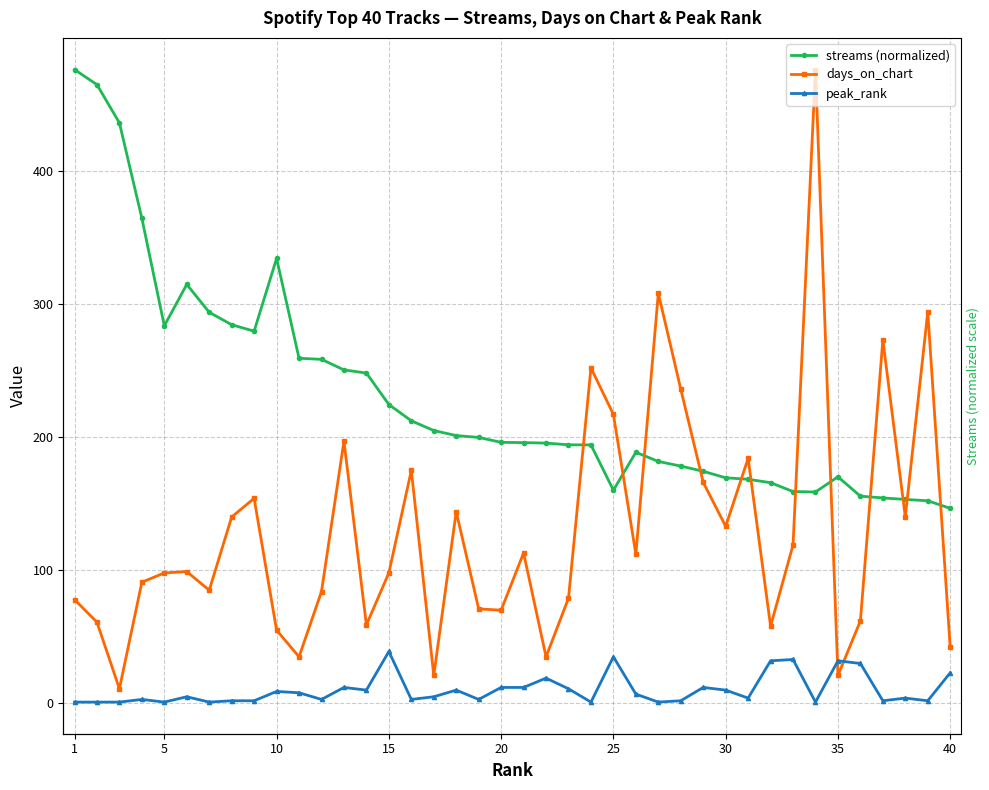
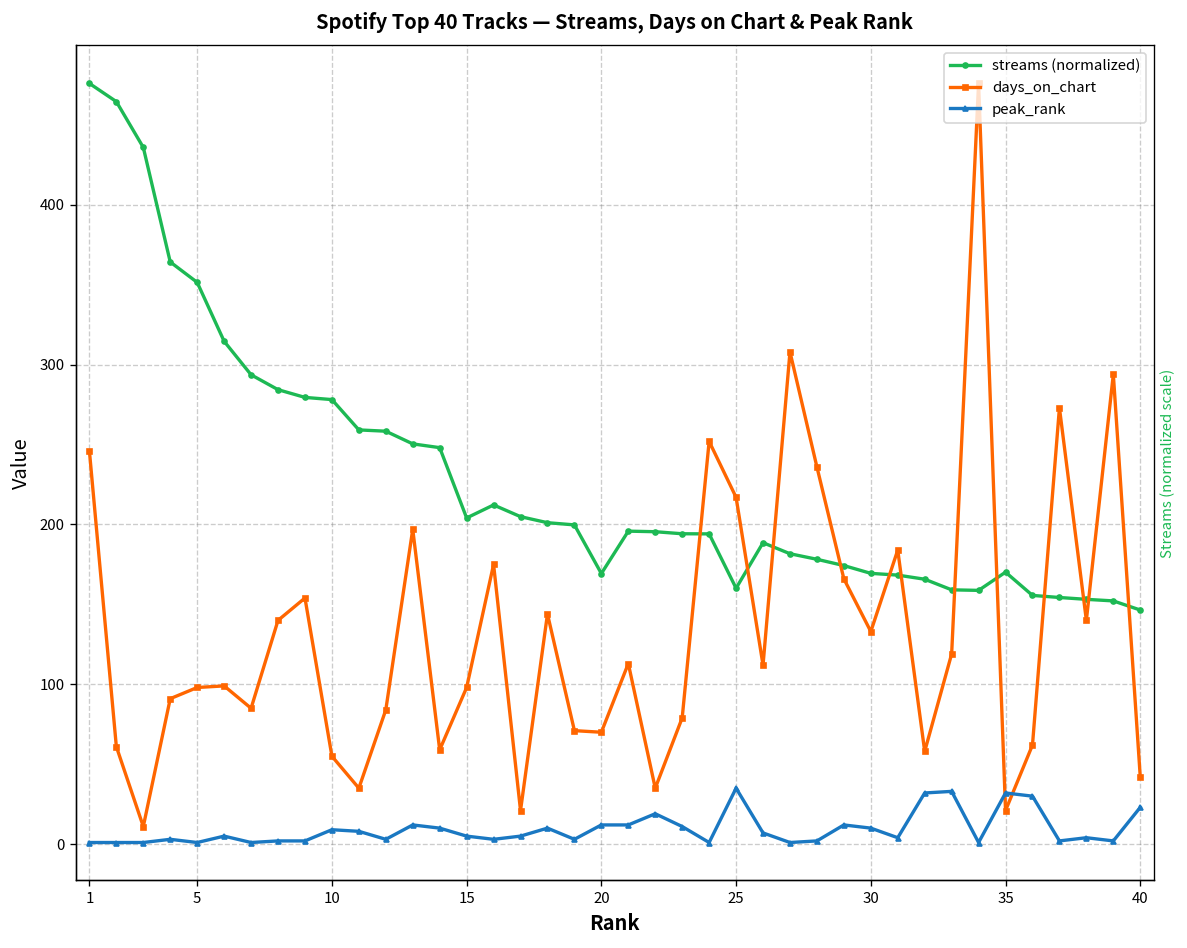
days_on_chart, 1: 78 -> 246
streams (normalized), 5: 284 -> 352
streams (normalized), 10: 334 -> 278
streams (normalized), 15: 224 -> 204
peak_rank, 15: 39 -> 5
streams (normalized), 20: 196 -> 169
